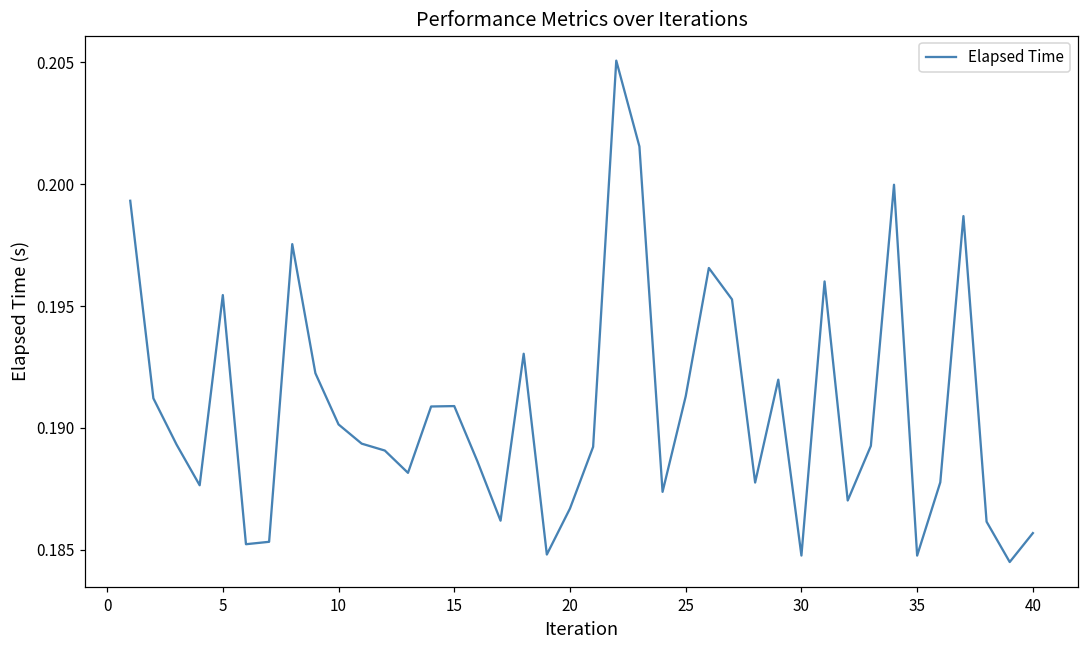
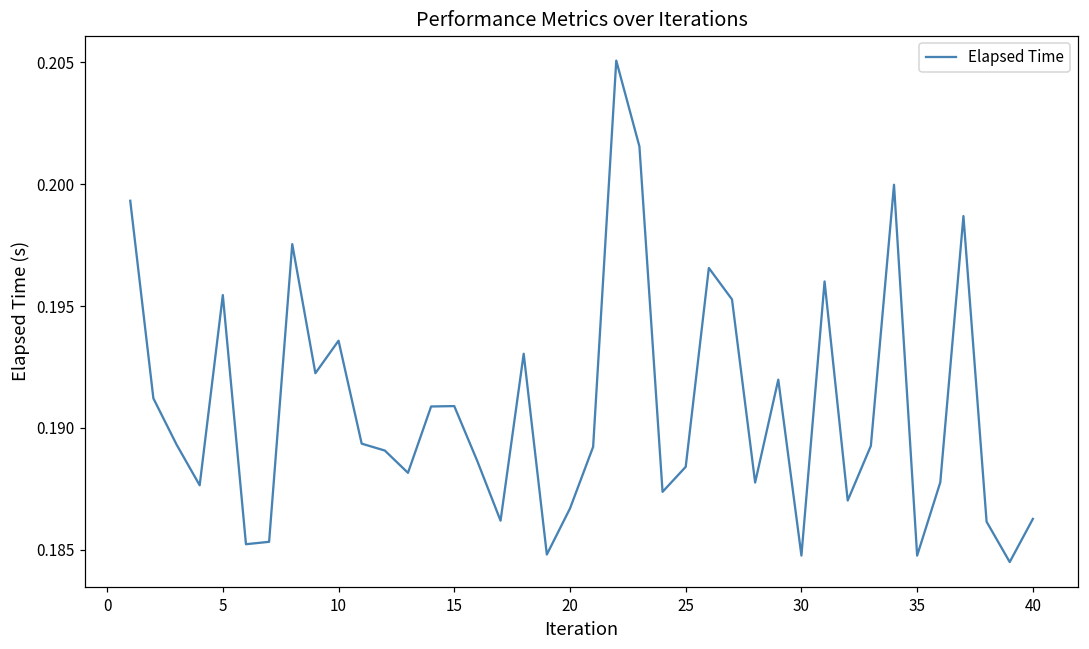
10: 0.1901 -> 0.1936
25: 0.1913 -> 0.1884
40: 0.1857 -> 0.1863
